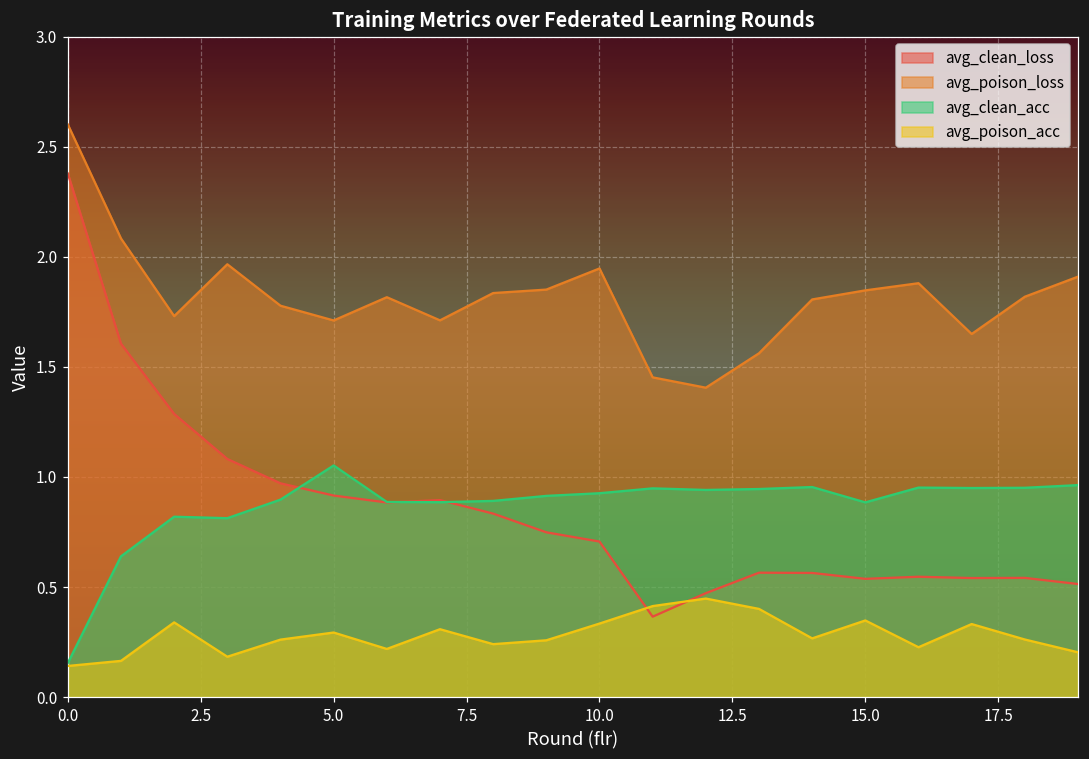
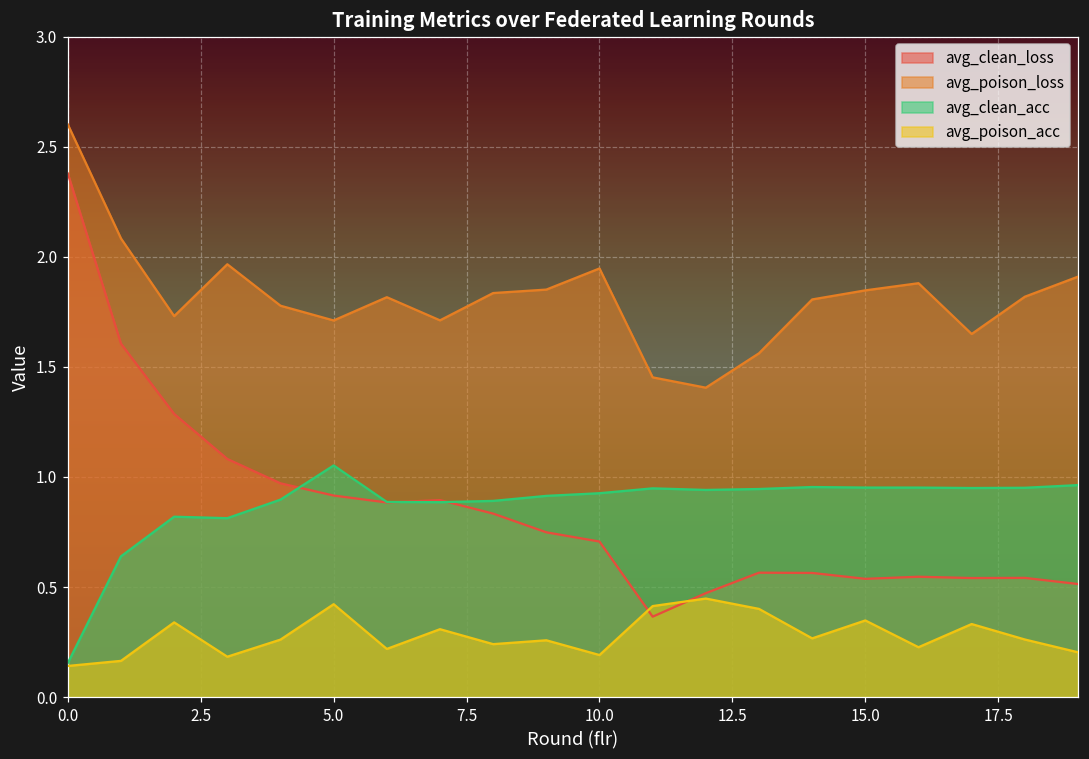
avg_poison_acc, 5.0: 0.29 -> 0.42
avg_poison_acc, 10.0: 0.33 -> 0.19
avg_clean_acc, 15.0: 0.88 -> 0.95
